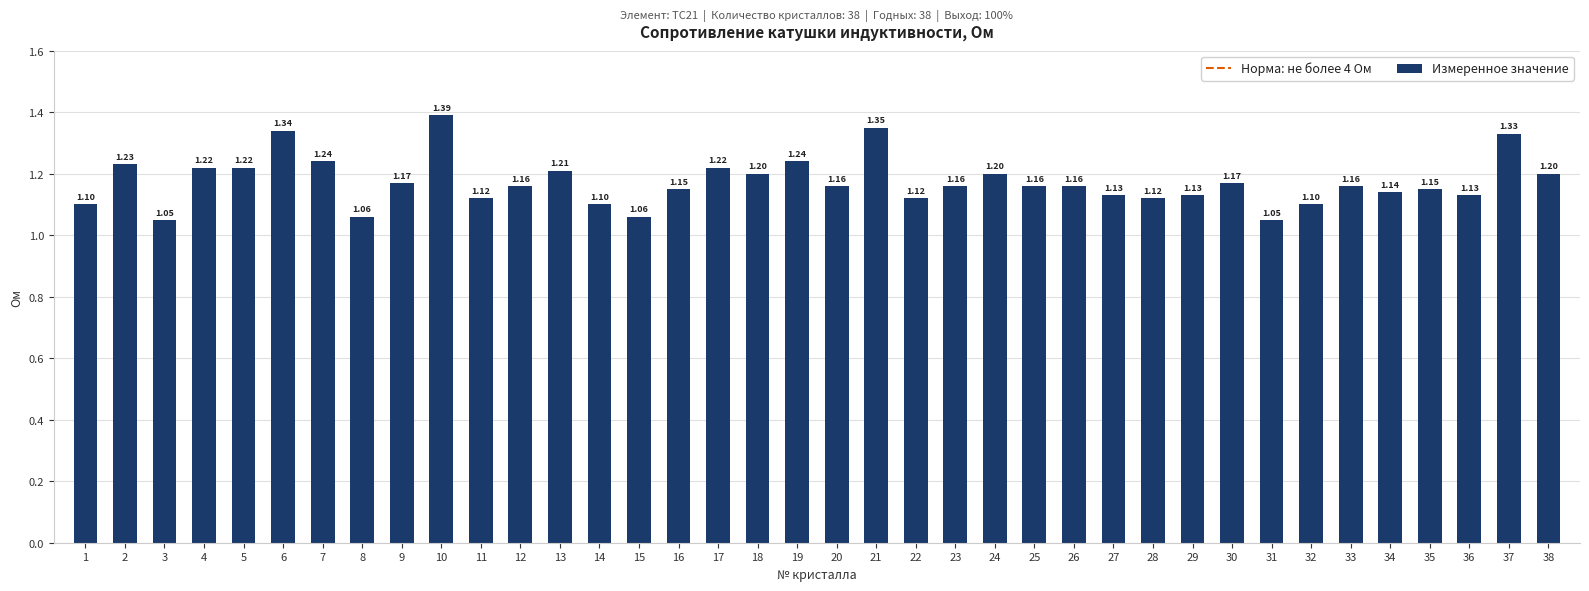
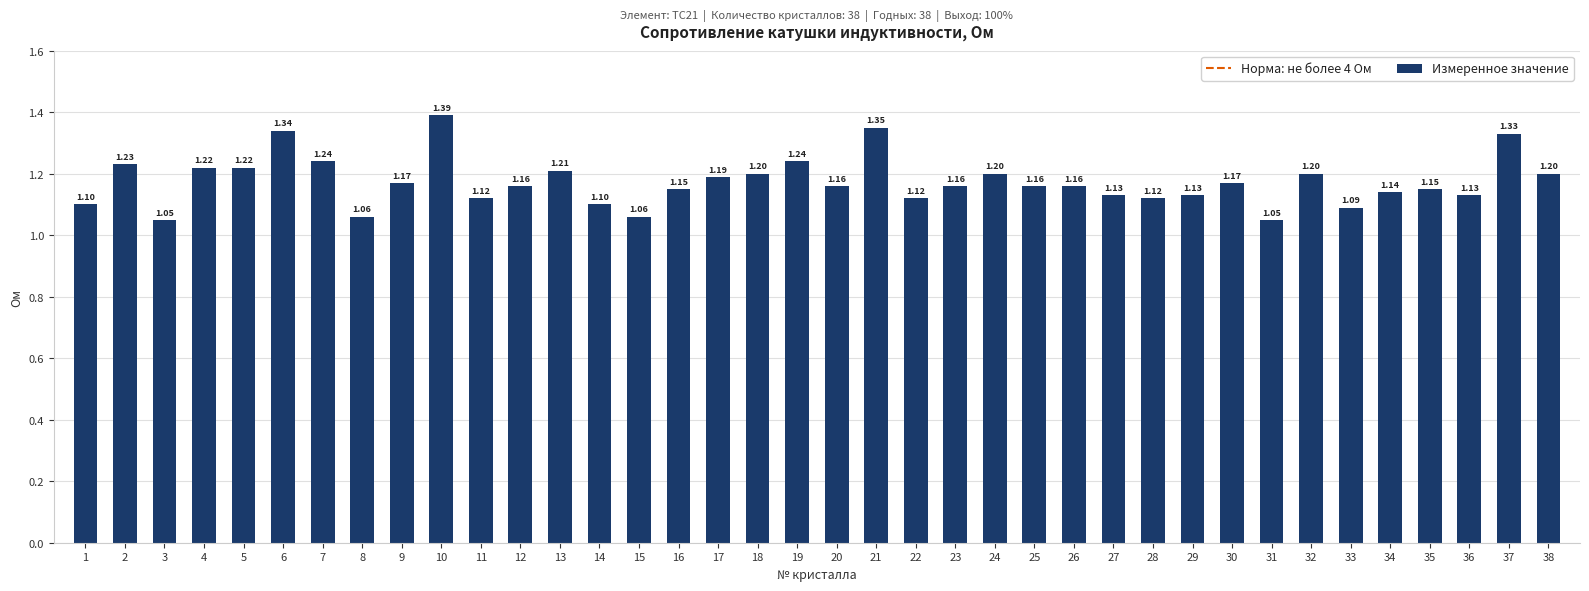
17: 1.22 -> 1.19
32: 1.10 -> 1.20
33: 1.16 -> 1.09
